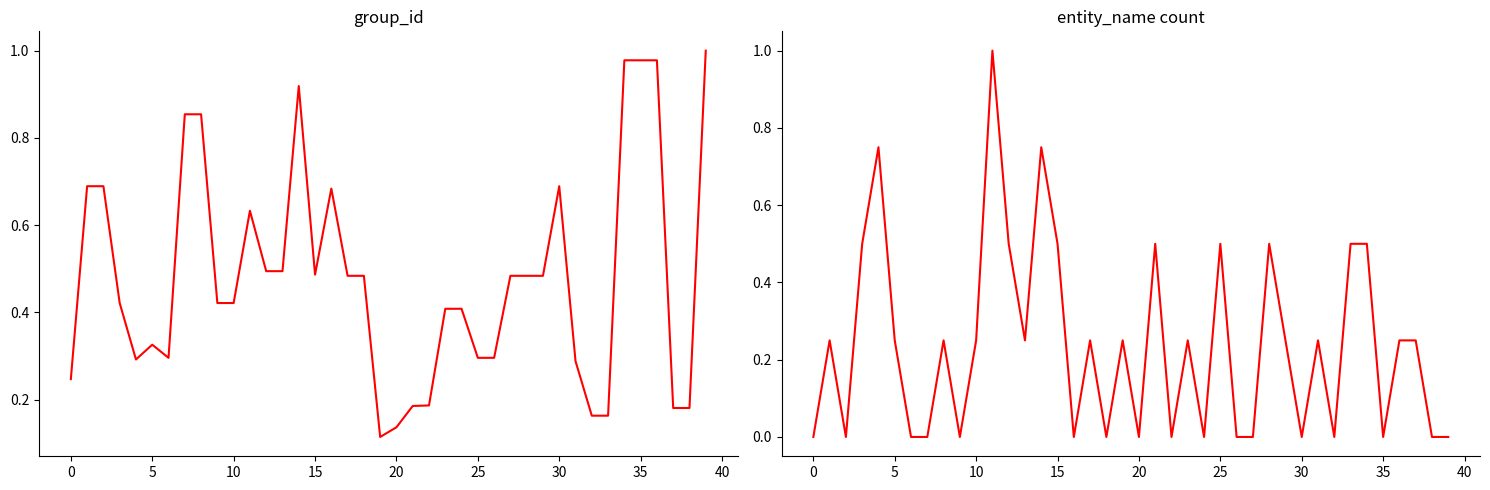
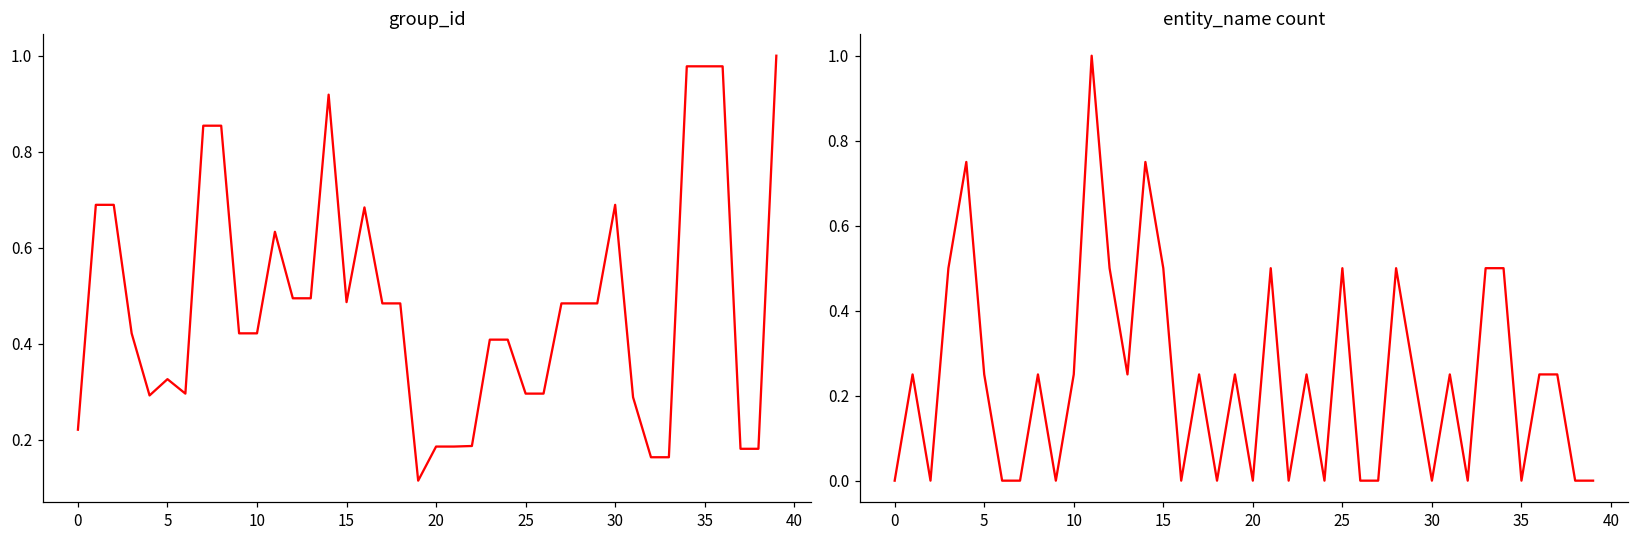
group_id, 0: 0.25 -> 0.22
group_id, 20: 0.14 -> 0.19
